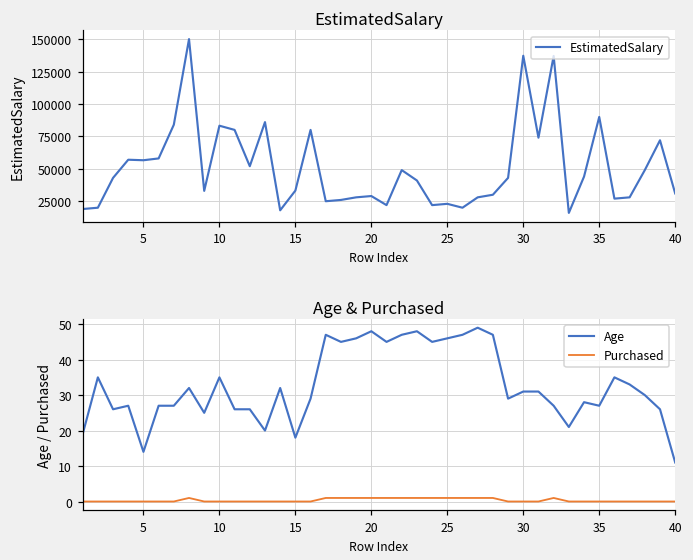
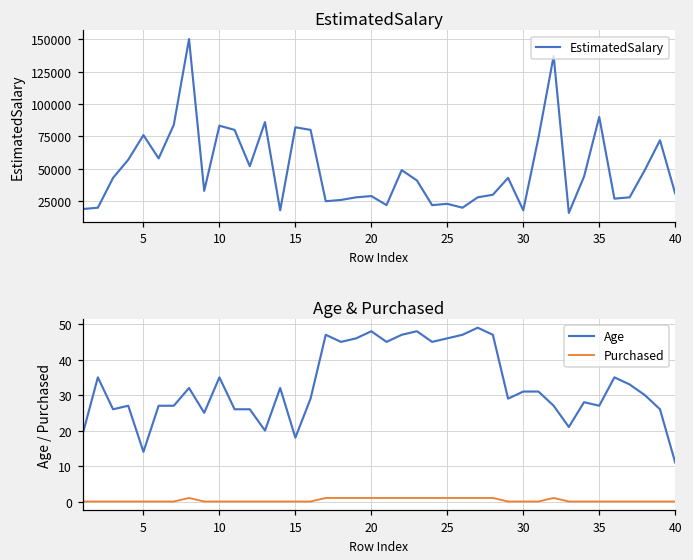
EstimatedSalary, 5: 57000 -> 76000
EstimatedSalary, 15: 33000 -> 82000
EstimatedSalary, 30: 137000 -> 18000
